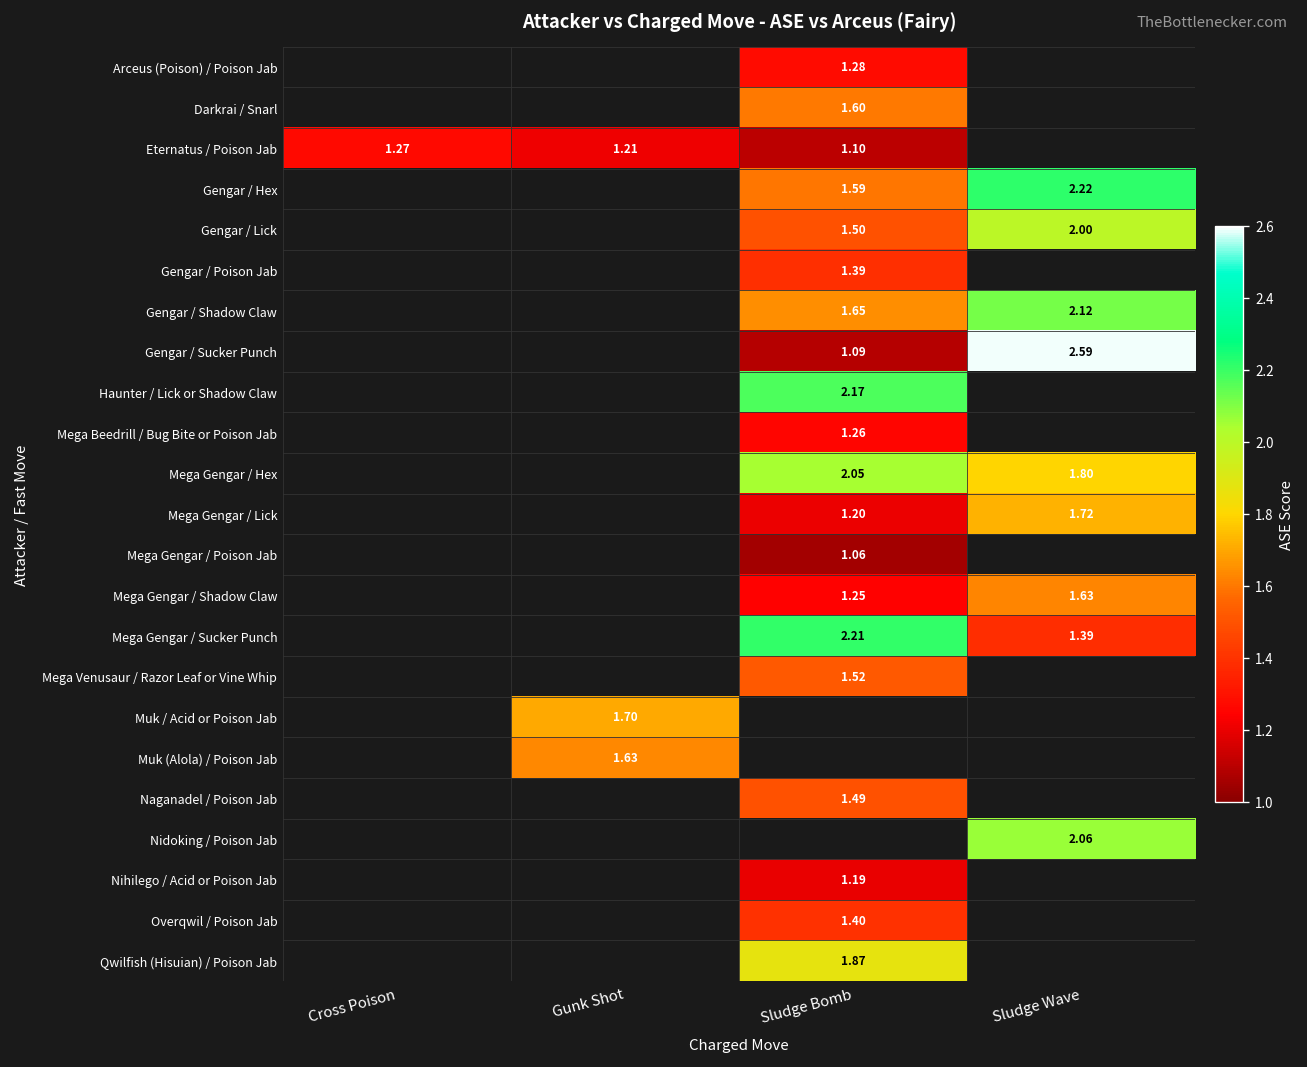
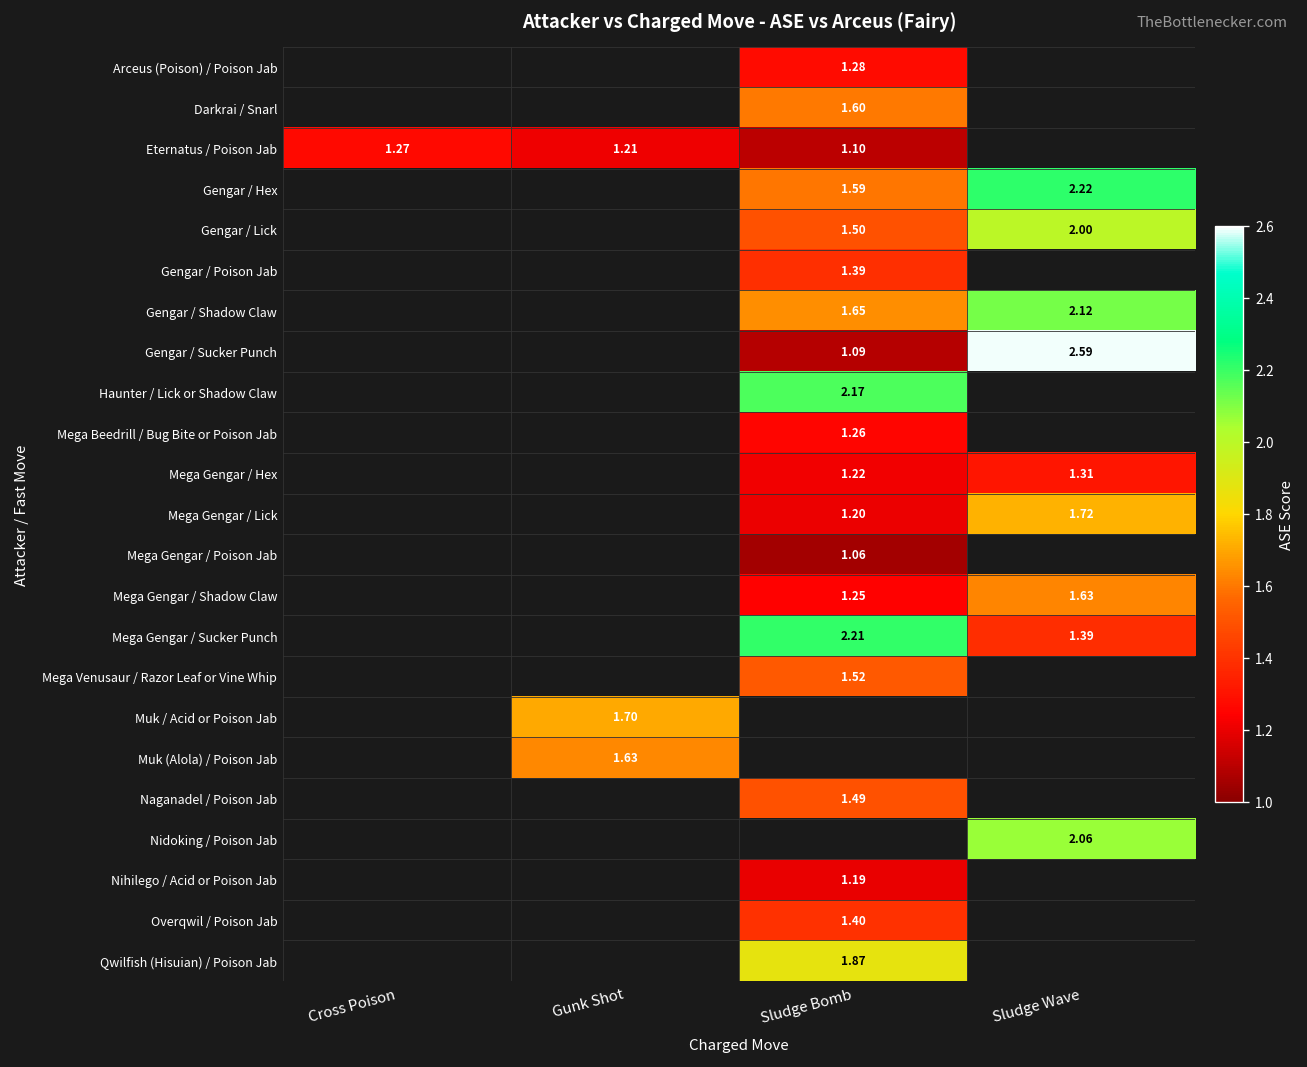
Mega Gengar / Hex, Sludge Bomb: 2.05 -> 1.22
Mega Gengar / Hex, Sludge Wave: 1.80 -> 1.31
